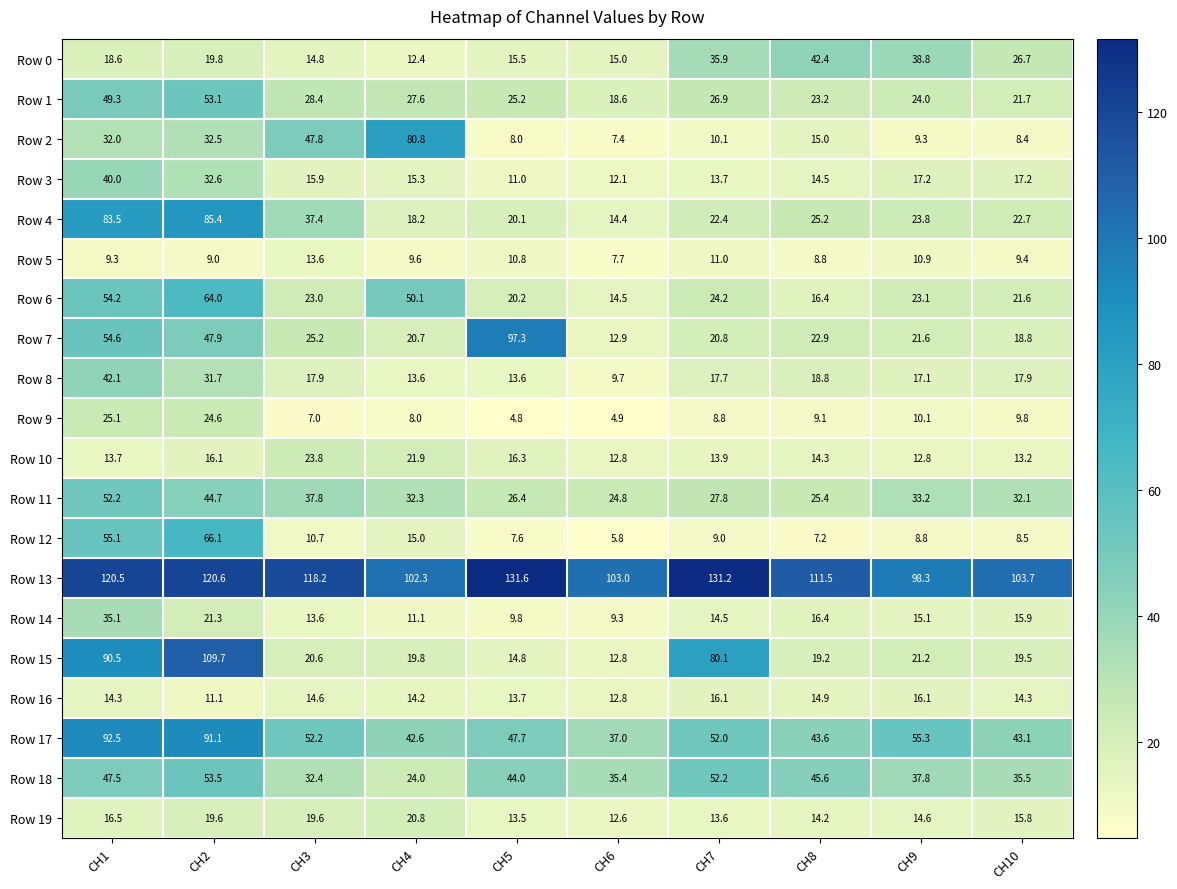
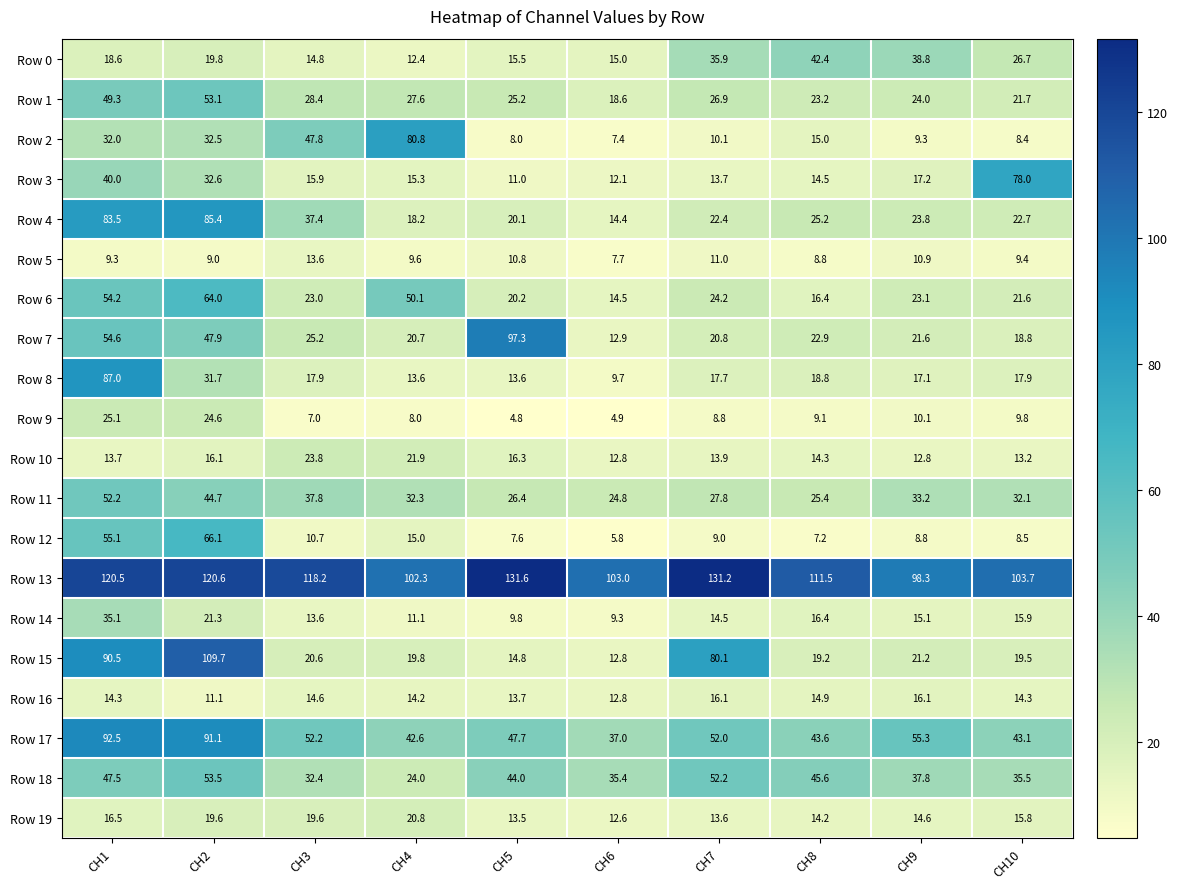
Row 3, CH10: 17.2 -> 78.0
Row 8, CH1: 42.1 -> 87.0
